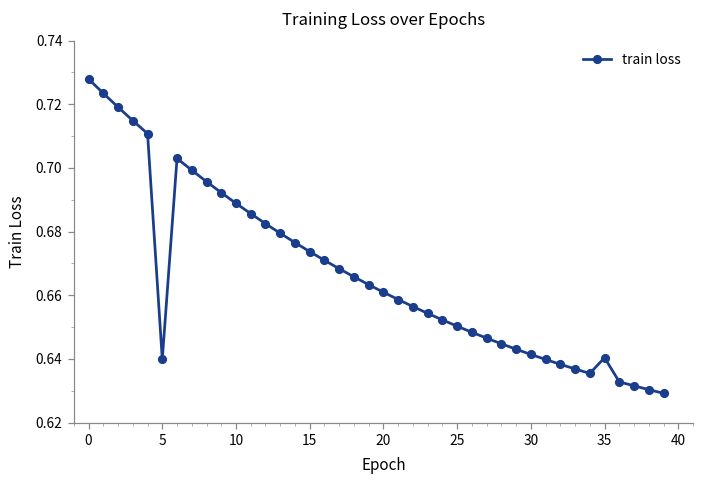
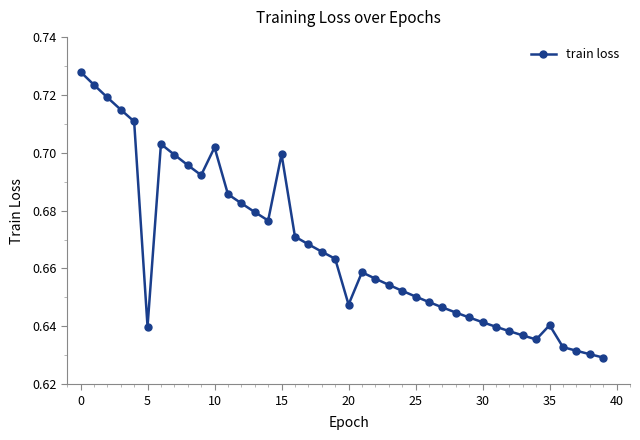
10: 0.689 -> 0.702
15: 0.674 -> 0.699
20: 0.661 -> 0.648
